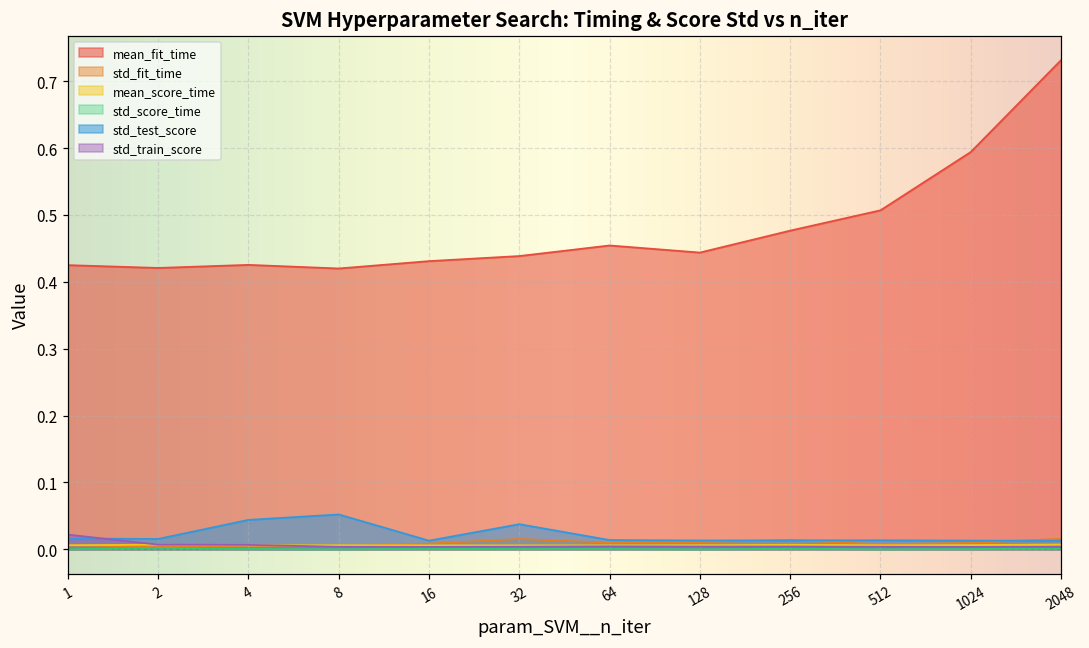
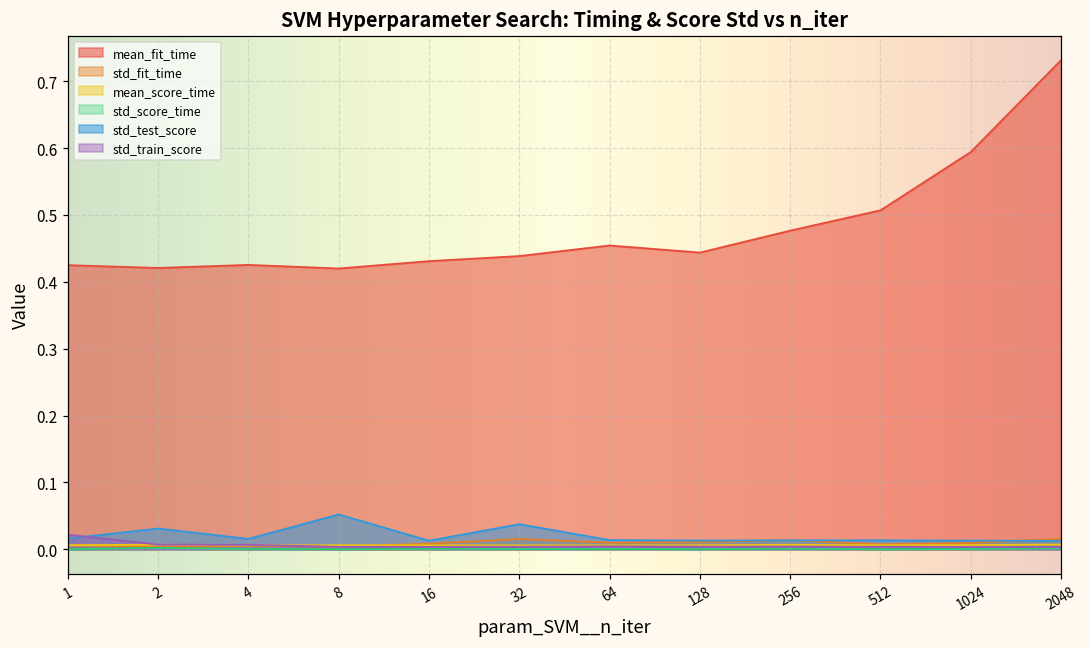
std_test_score, 2: 0.02 -> 0.03
std_test_score, 4: 0.04 -> 0.02
